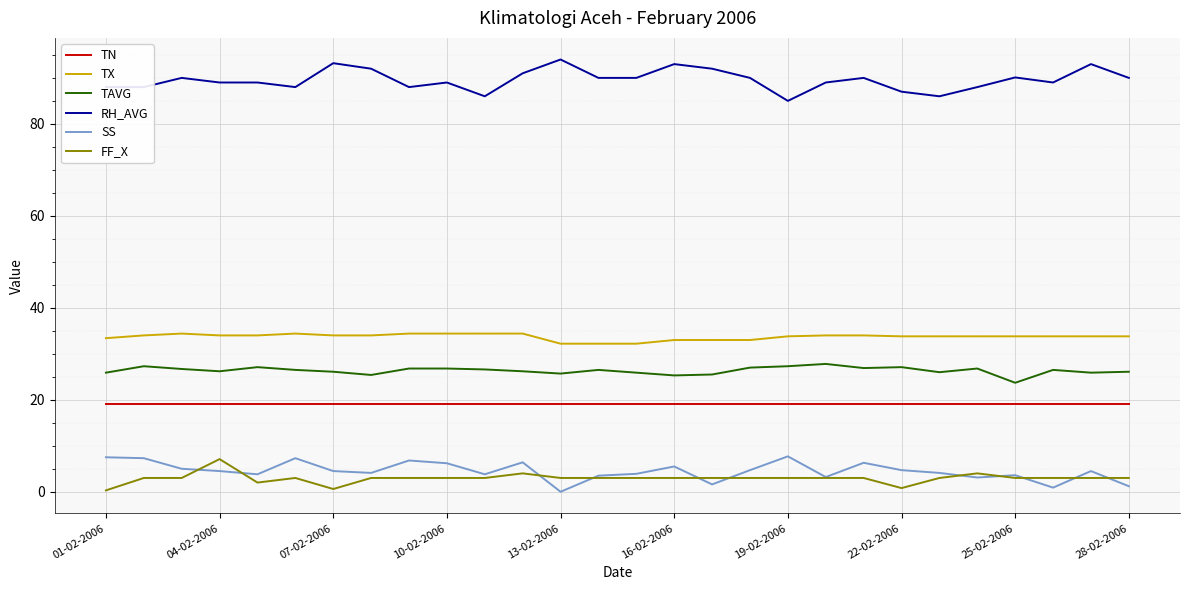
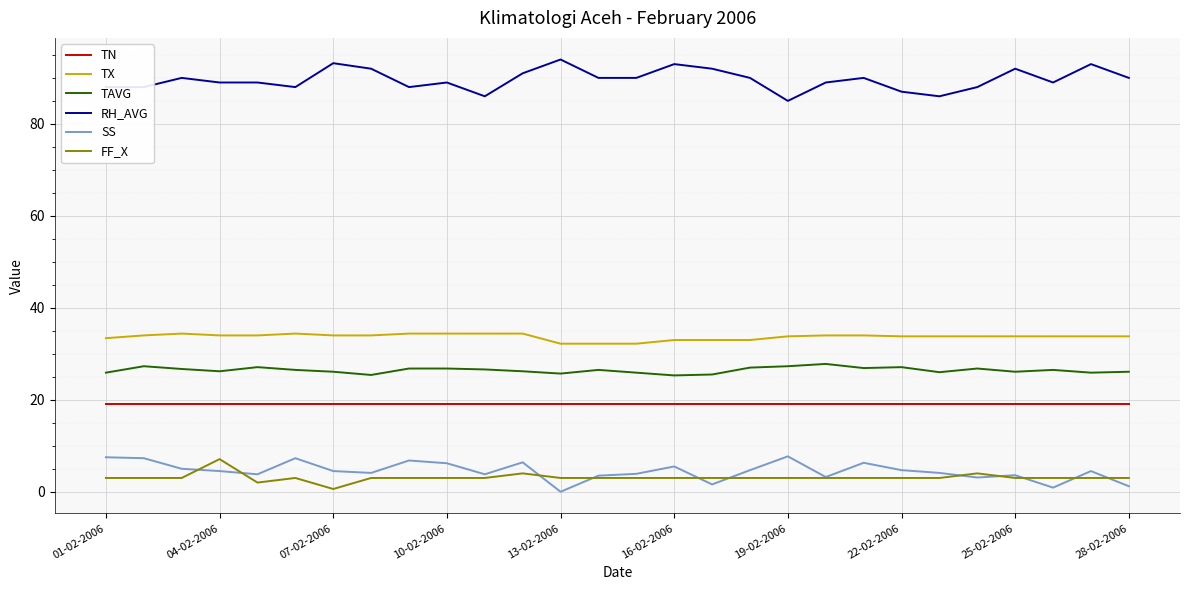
FF_X, 01-02-2006: 0 -> 3
FF_X, 22-02-2006: 1 -> 3
TAVG, 25-02-2006: 24 -> 26
RH_AVG, 25-02-2006: 90 -> 92
